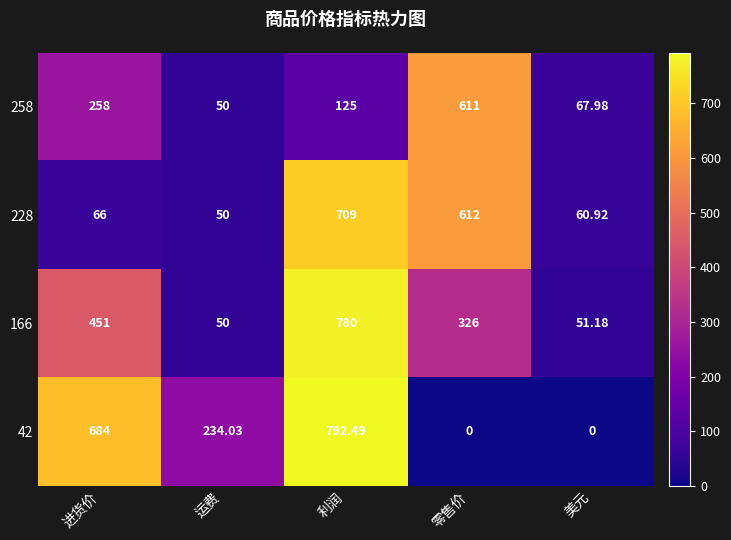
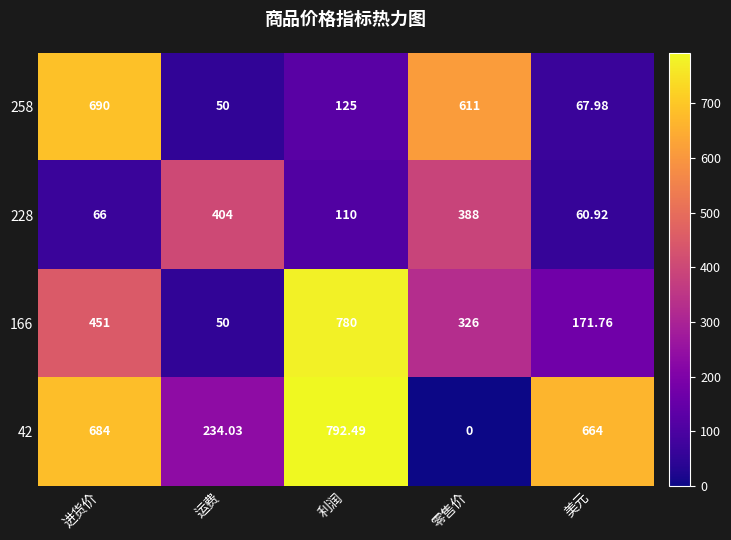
258, 进货价: 258 -> 690
228, 运费: 50 -> 404
228, 利润: 709 -> 110
228, 零售价: 612 -> 388
166, 美元: 51.18 -> 171.76
42, 美元: 0 -> 664
